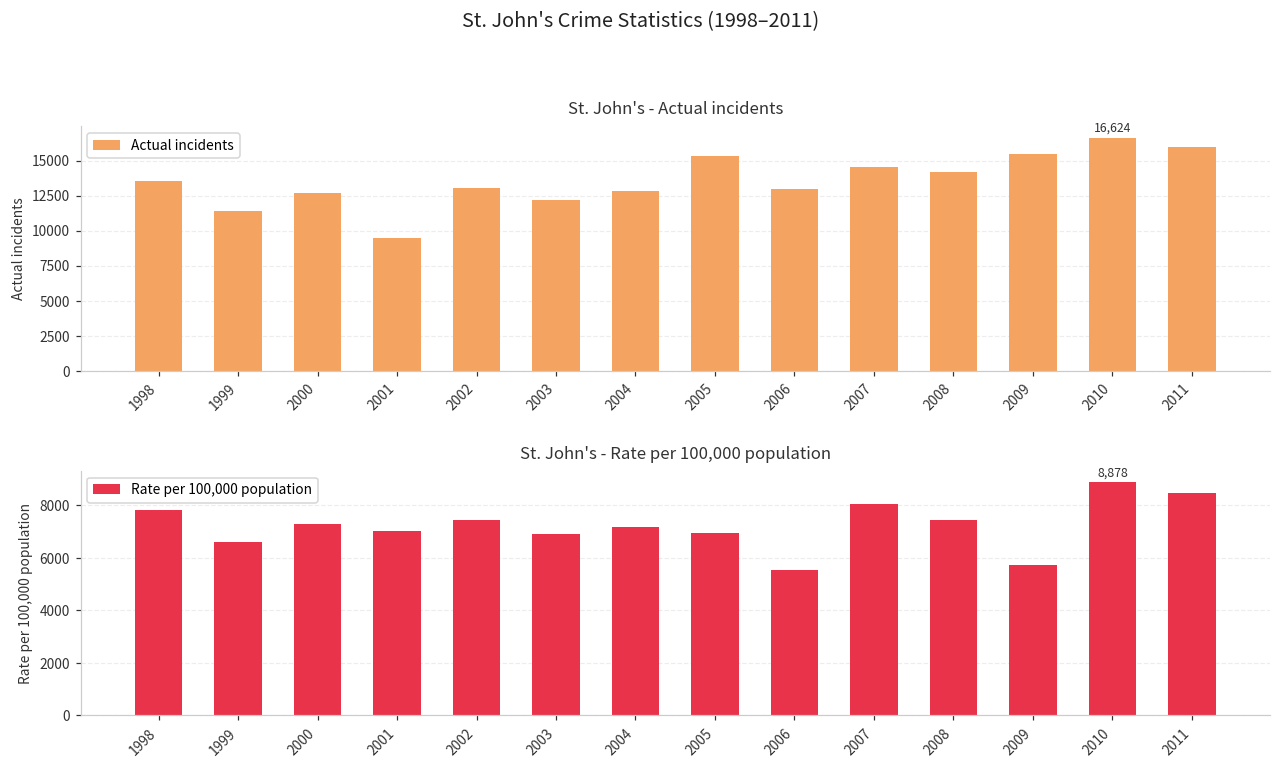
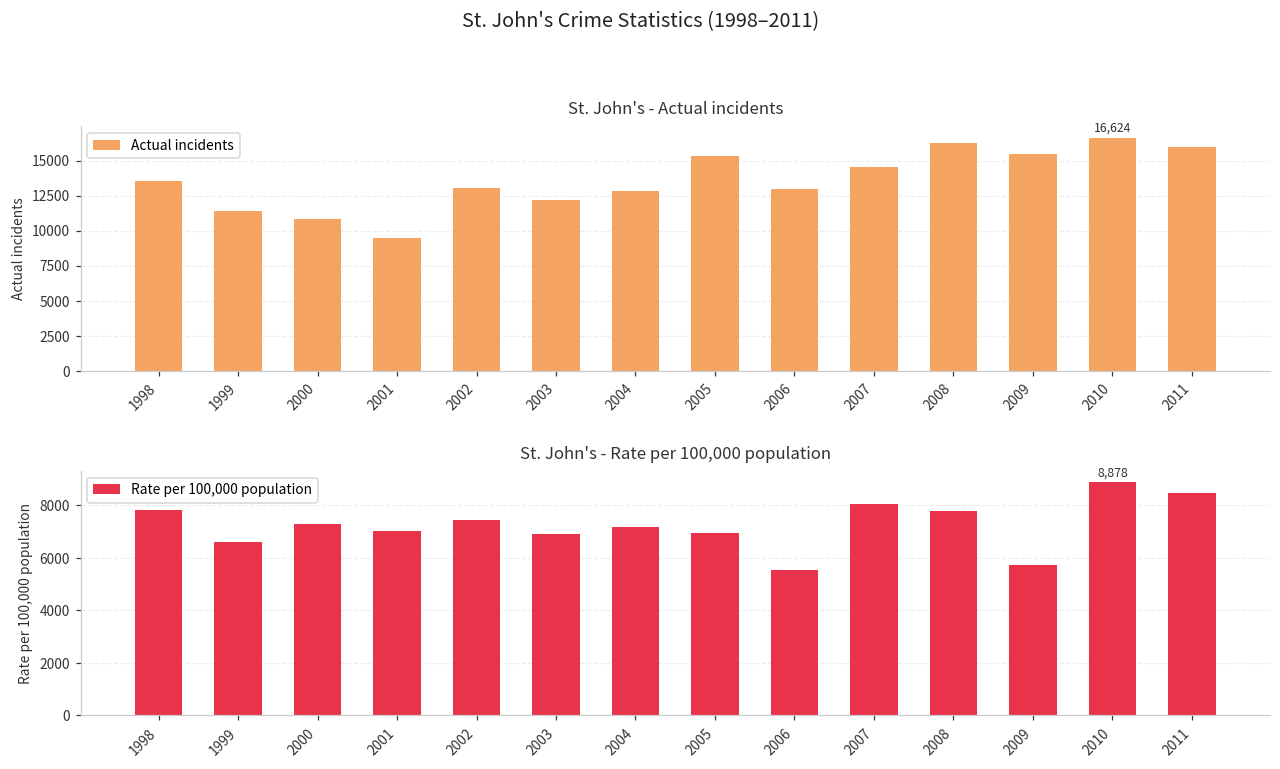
St. John's - Actual incidents, 2000: 12700 -> 10900
St. John's - Actual incidents, 2008: 14200 -> 16300
St. John's - Rate per 100,000 population, 2008: 7400 -> 7800
